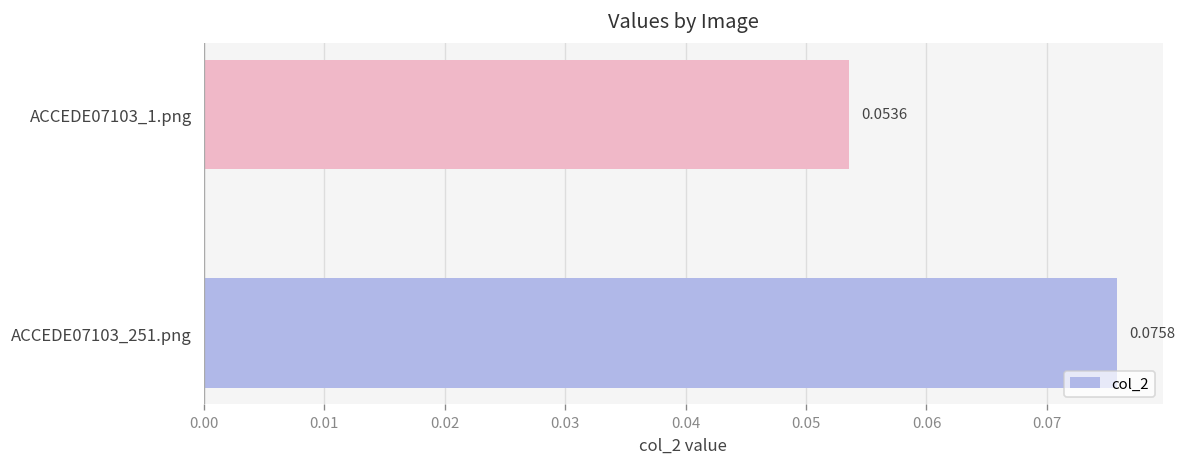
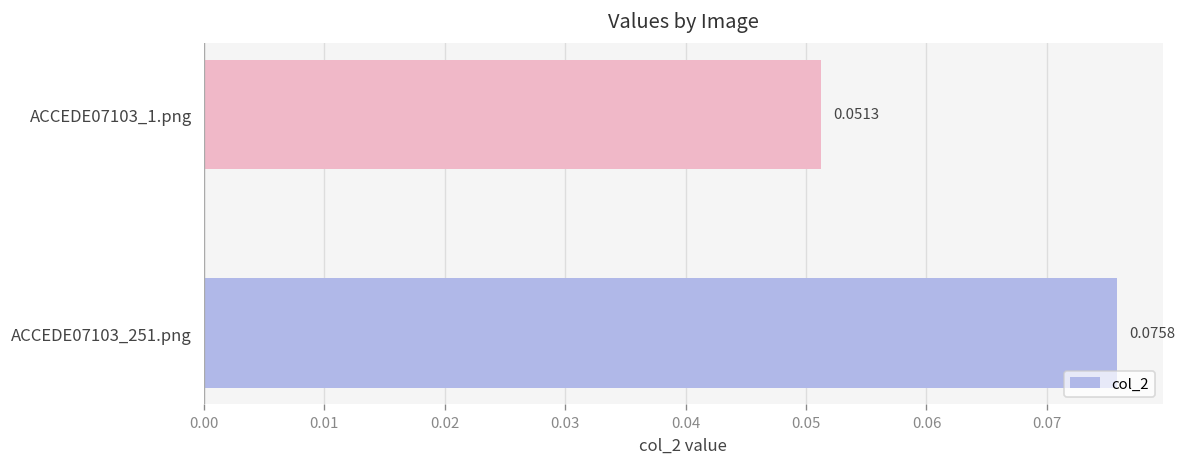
ACCEDE07103_1.png: 0.0536 -> 0.0513
